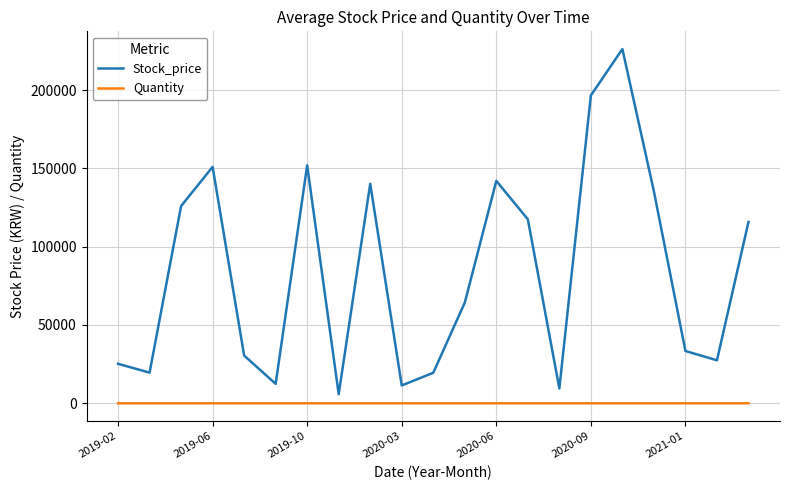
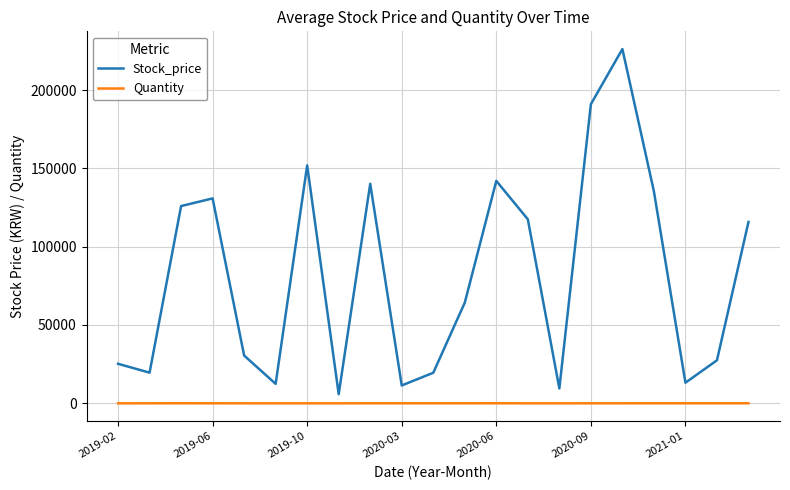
Stock_price, 2019-06: 151000 -> 131000
Stock_price, 2020-09: 197000 -> 191000
Stock_price, 2021-01: 33000 -> 13000
